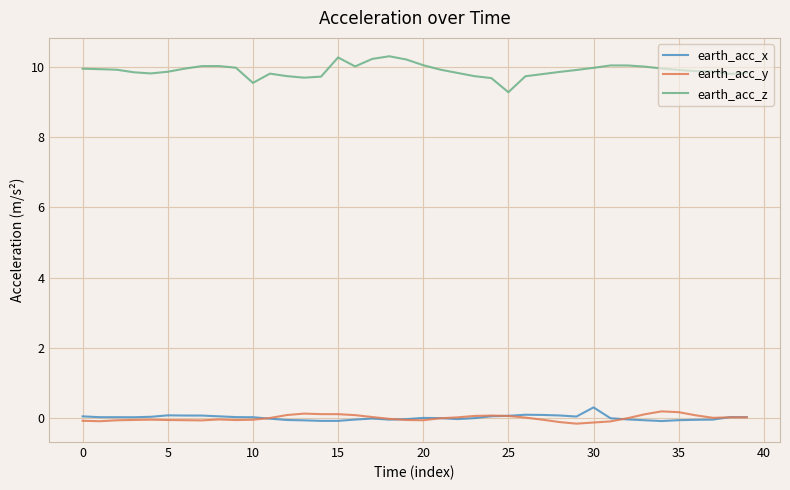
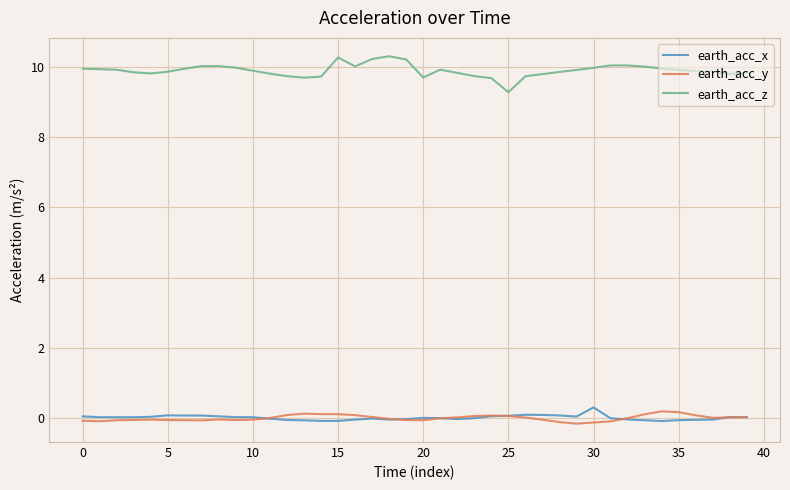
earth_acc_z, 10: 9.5 -> 9.9
earth_acc_z, 20: 10.0 -> 9.7
